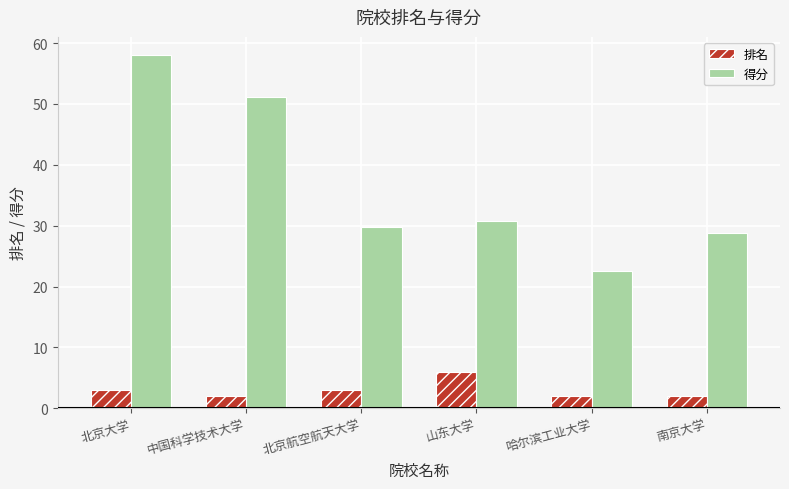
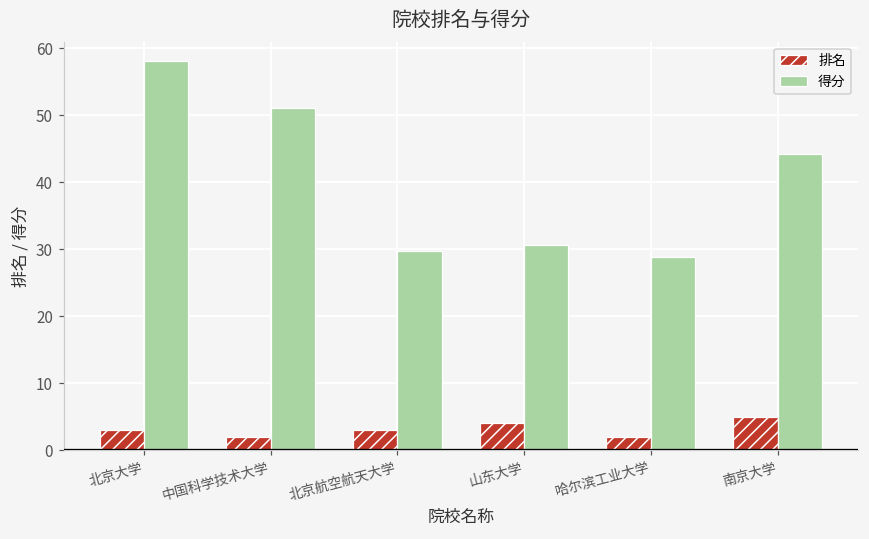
排名, 山东大学: 6 -> 4
得分, 哈尔滨工业大学: 23 -> 29
排名, 南京大学: 2 -> 5
得分, 南京大学: 29 -> 44
